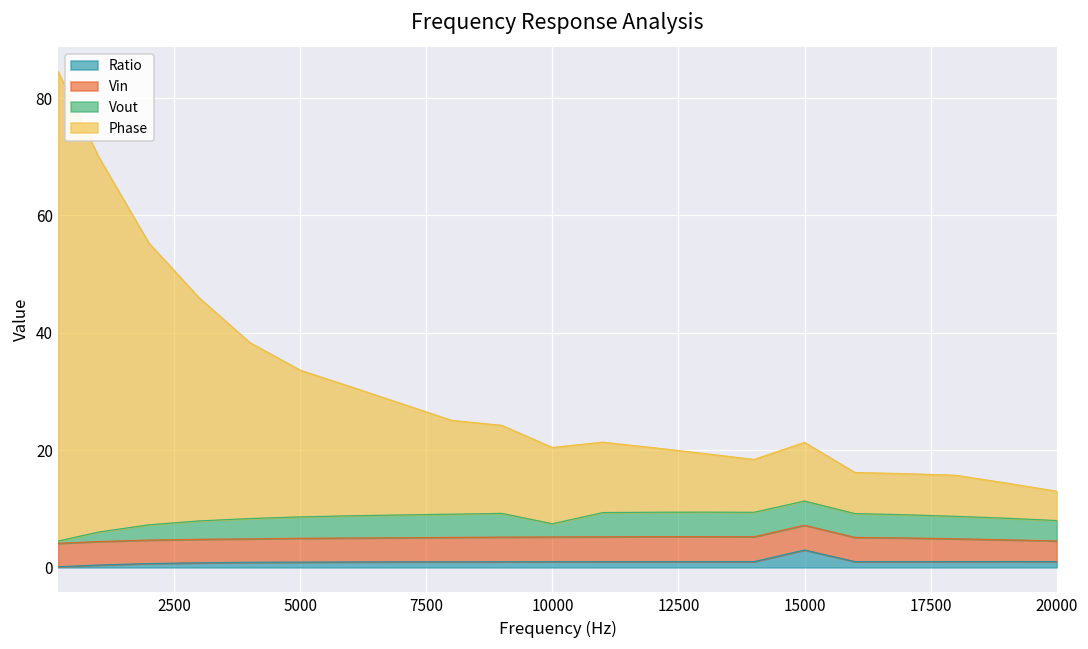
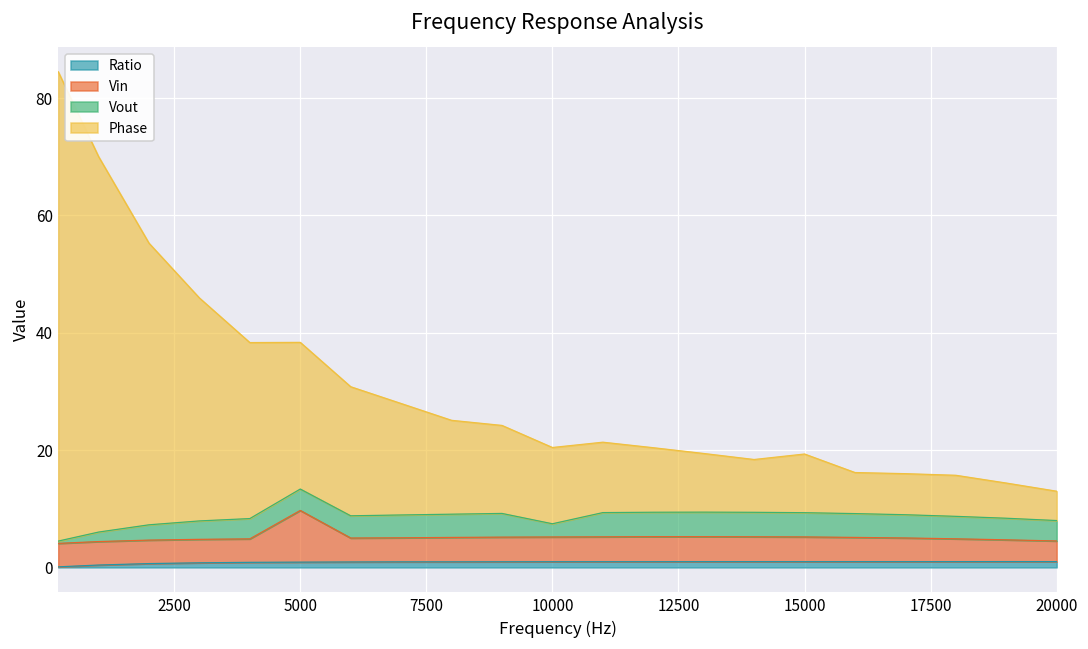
Vin, 5000: 4 -> 9
Ratio, 15000: 3 -> 1
